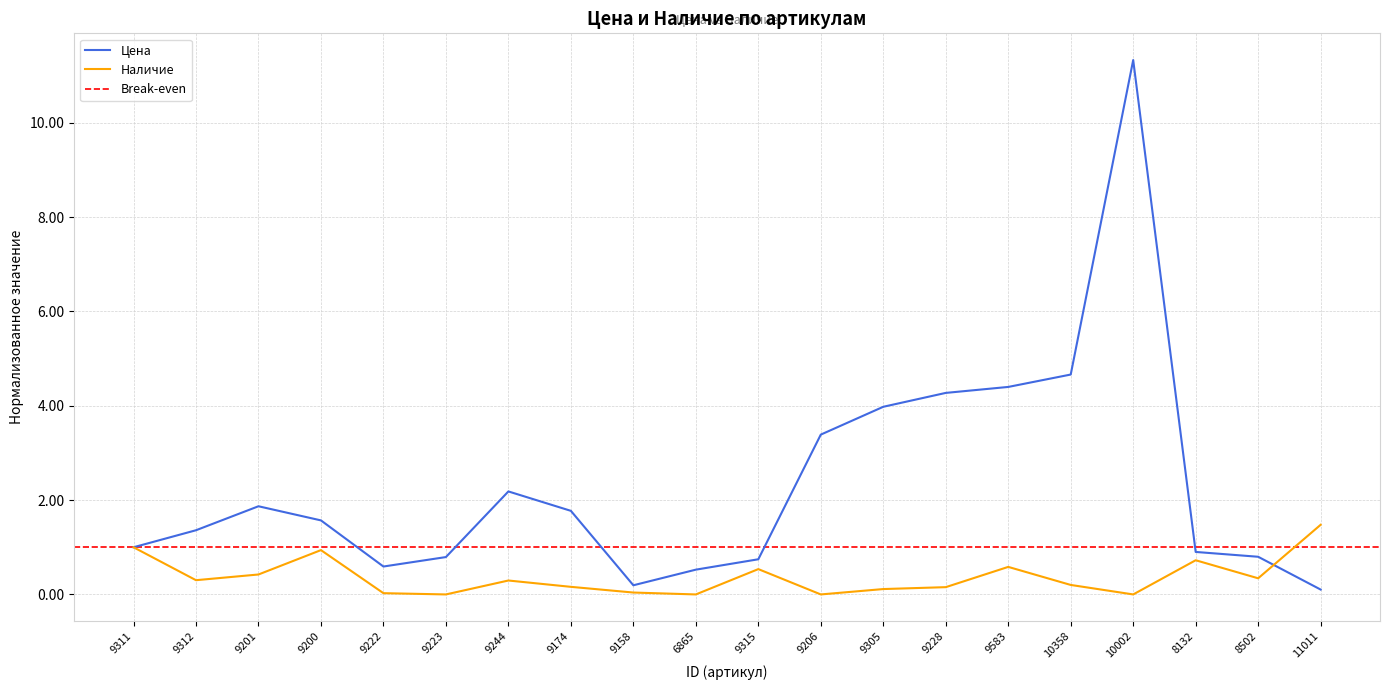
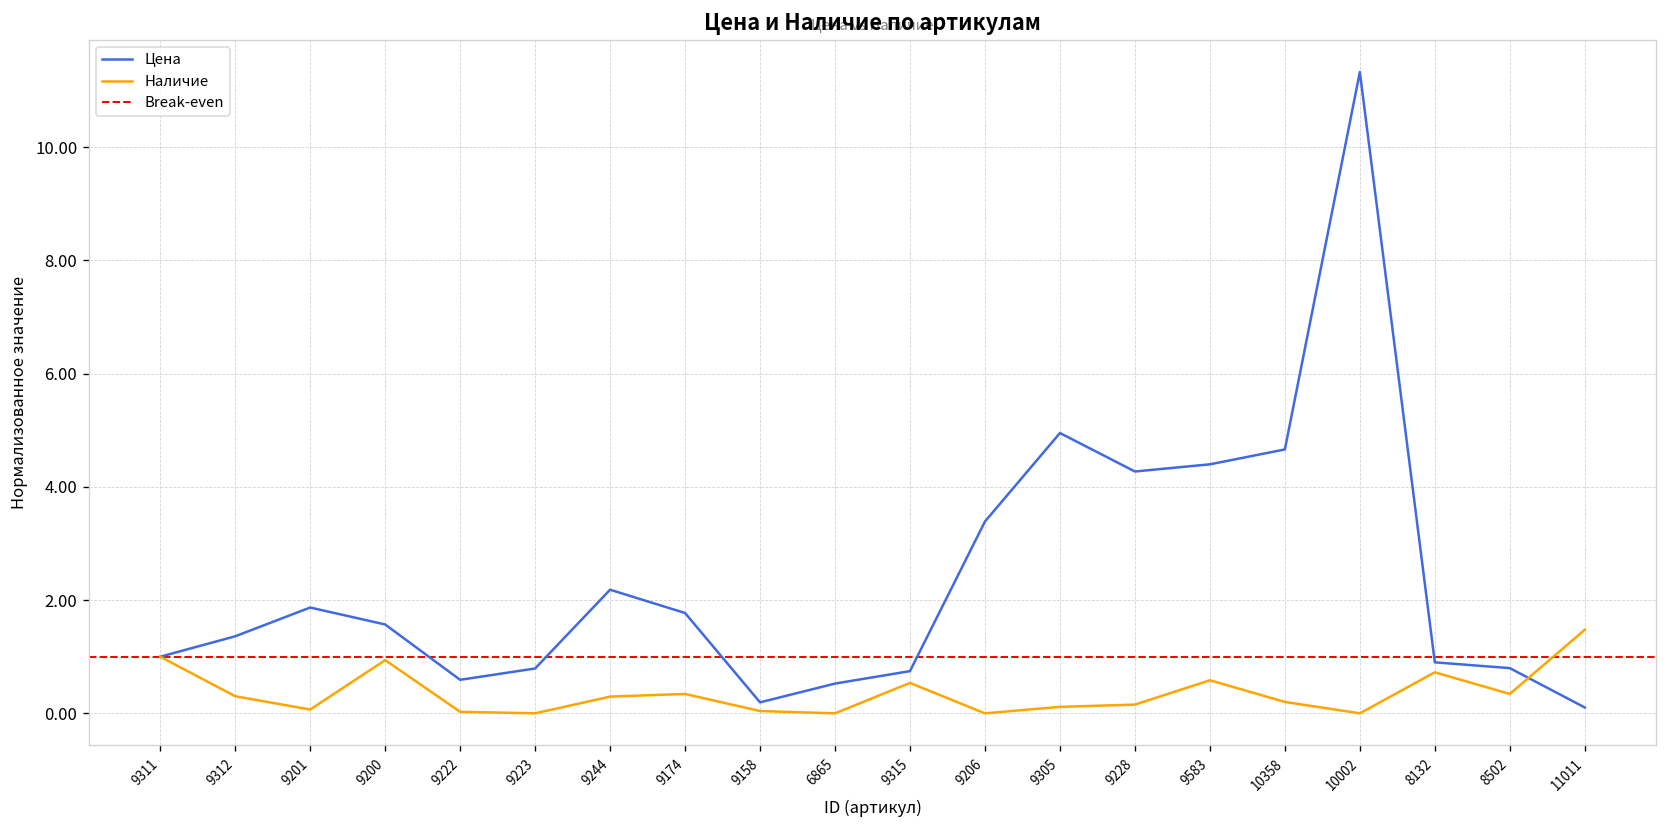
Наличие, 9201: 0.4 -> 0.1
Наличие, 9174: 0.2 -> 0.3
Цена, 9305: 4.0 -> 5.0
